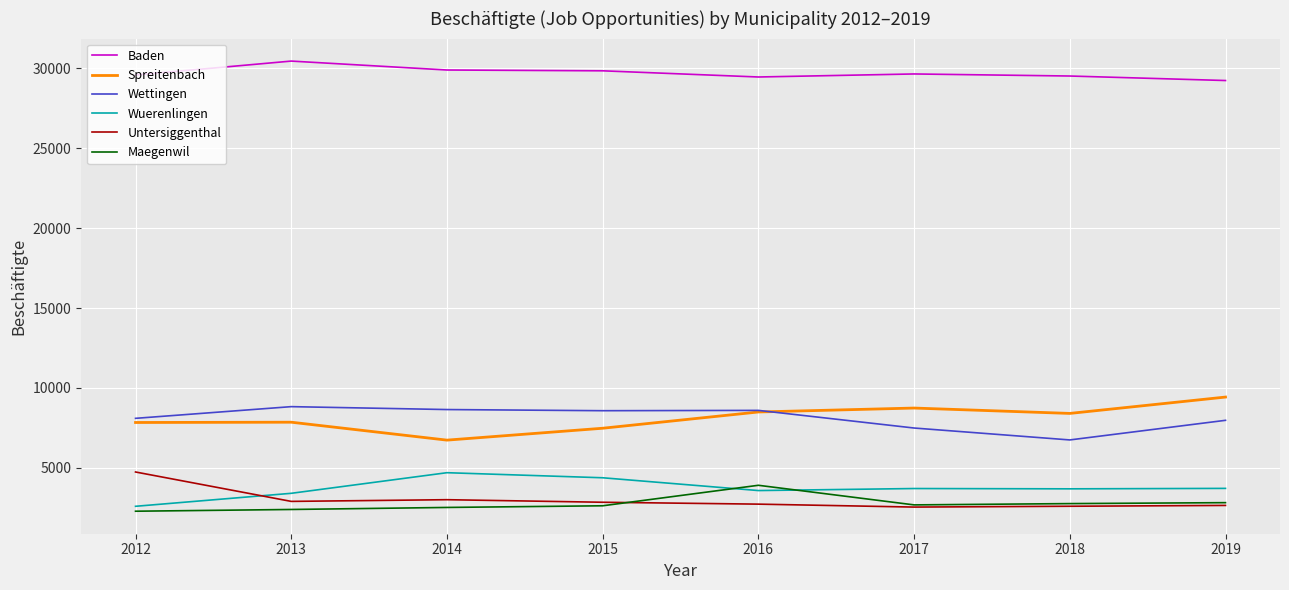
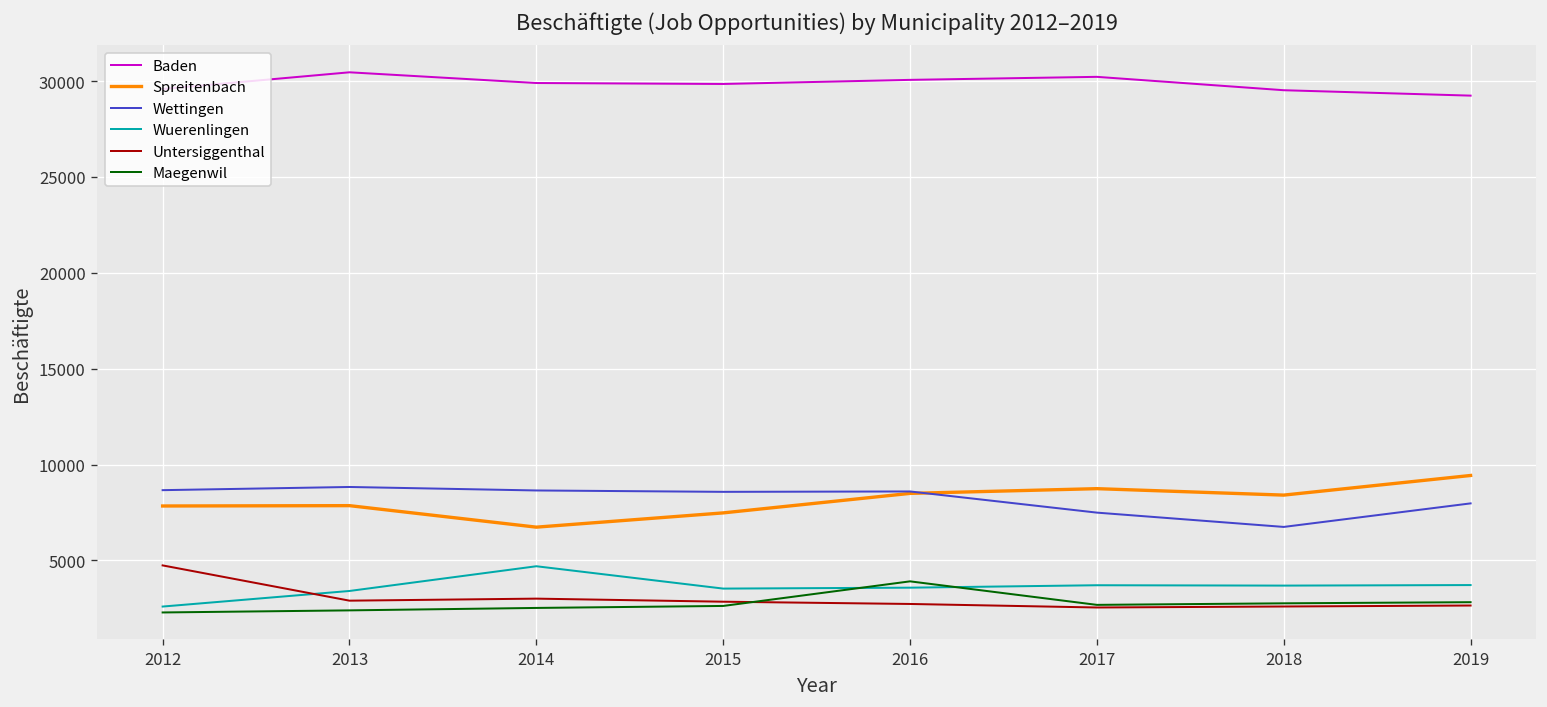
Wettingen, 2012: 8100 -> 8700
Wuerenlingen, 2015: 4400 -> 3500
Baden, 2016: 29500 -> 30100
Baden, 2017: 29700 -> 30200
